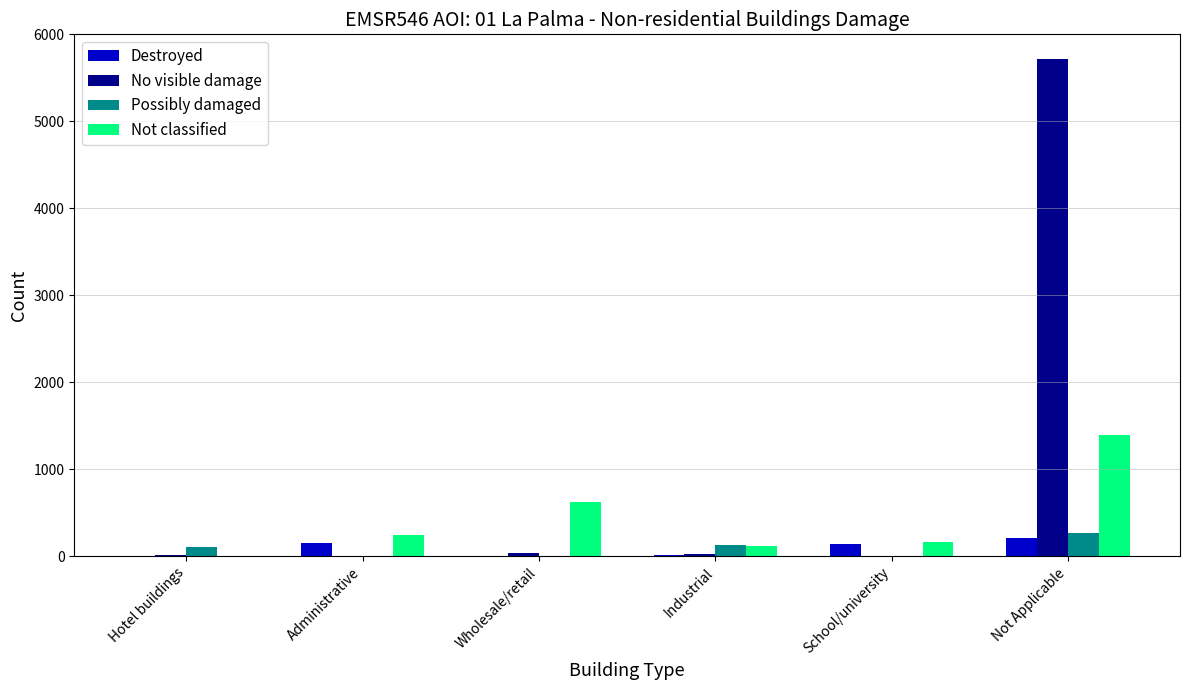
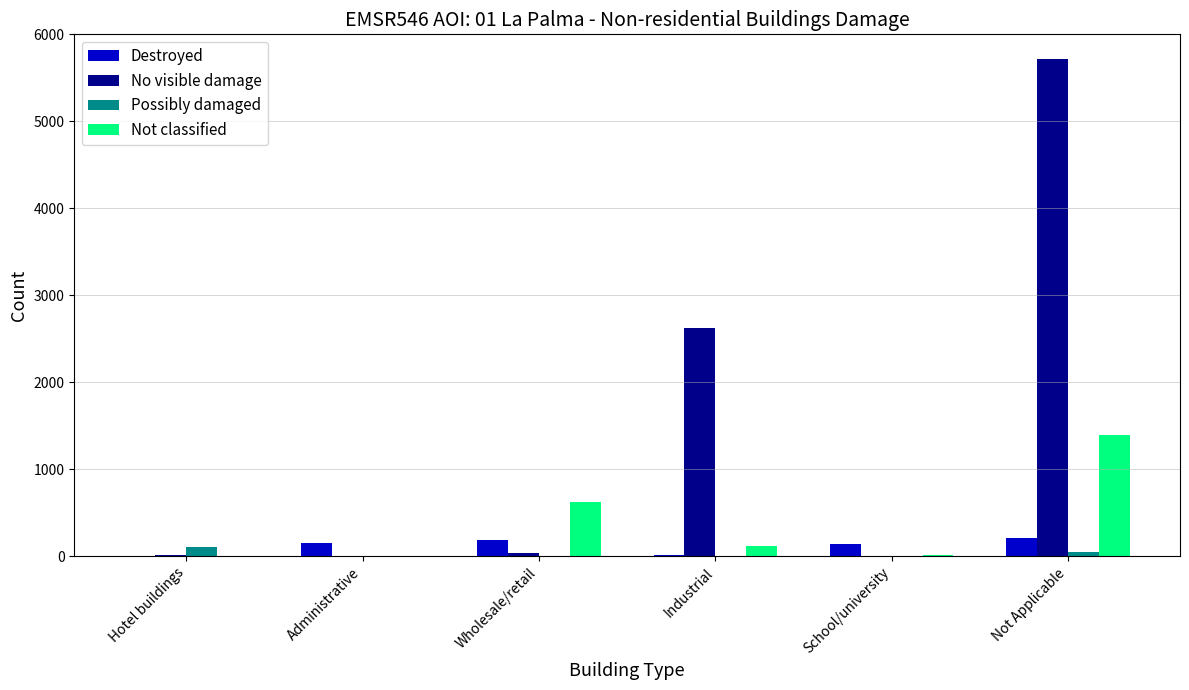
Not classified, Administrative: 200 -> 0
Destroyed, Wholesale/retail: 0 -> 200
No visible damage, Industrial: 0 -> 2600
Possibly damaged, Industrial: 100 -> 0
Not classified, School/university: 200 -> 0
Possibly damaged, Not Applicable: 300 -> 100
